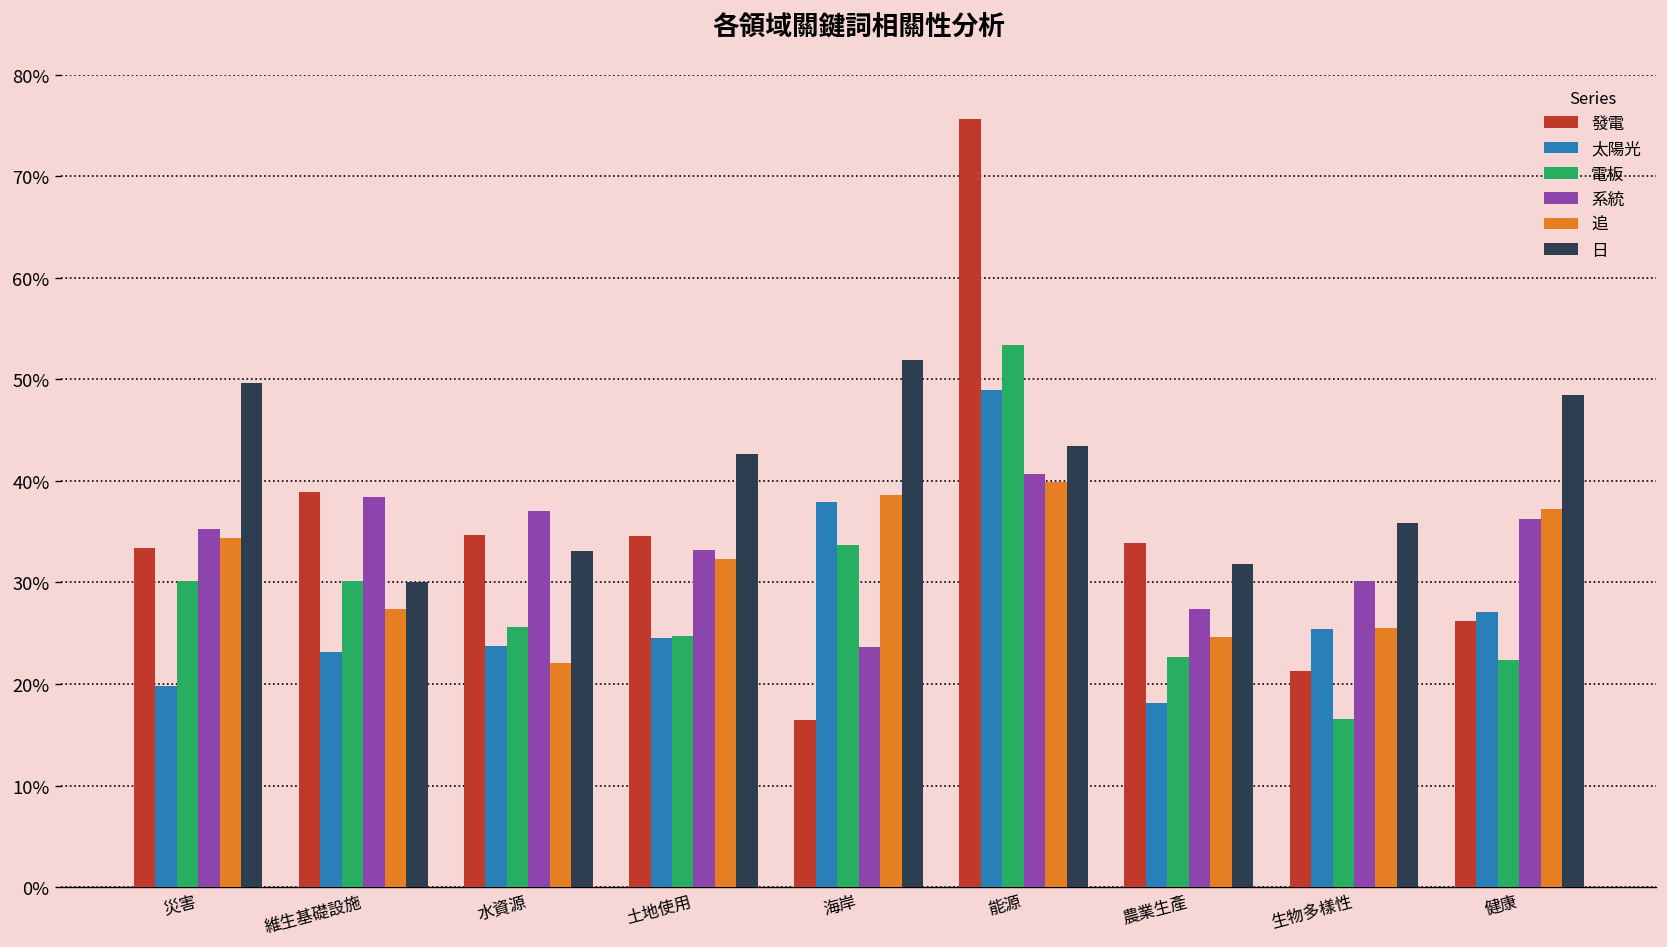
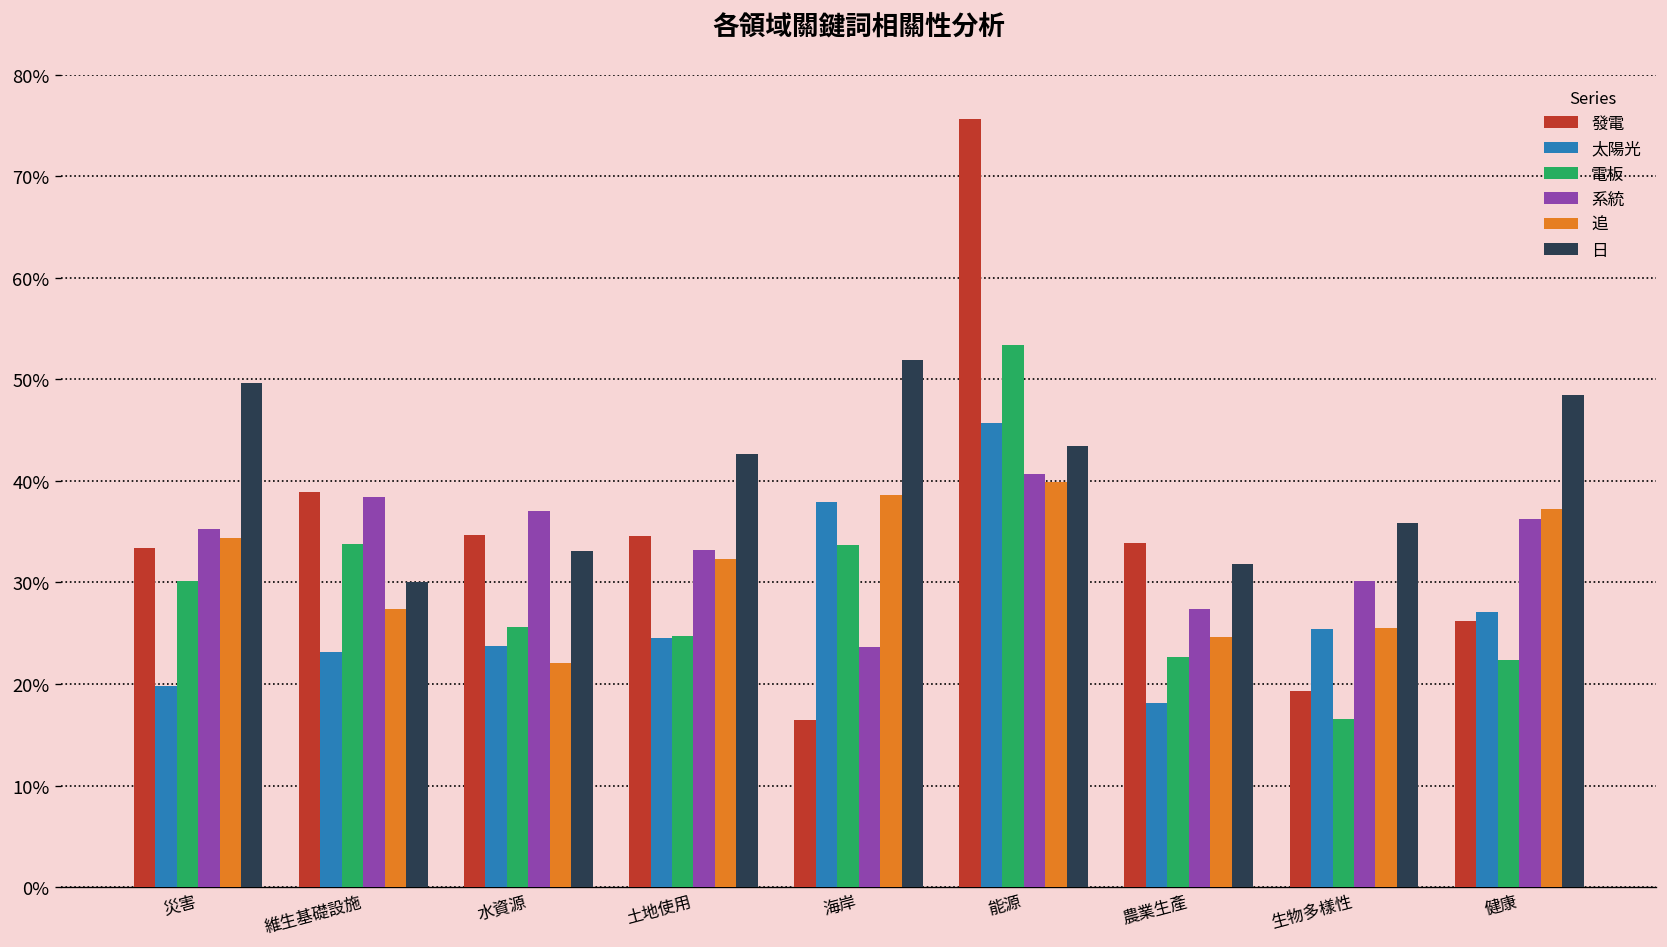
電板, 維生基礎設施: 30% -> 34%
太陽光, 能源: 49% -> 46%
發電, 生物多樣性: 21% -> 19%
